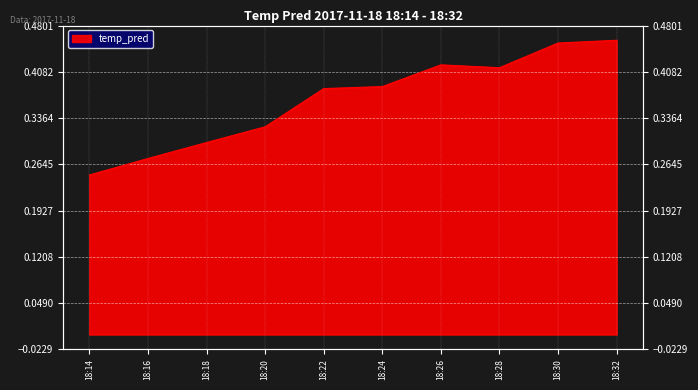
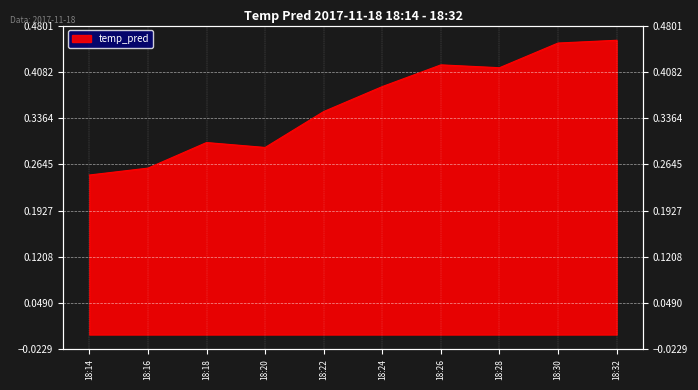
18:16: 0.27 -> 0.26
18:20: 0.32 -> 0.29
18:22: 0.38 -> 0.35
